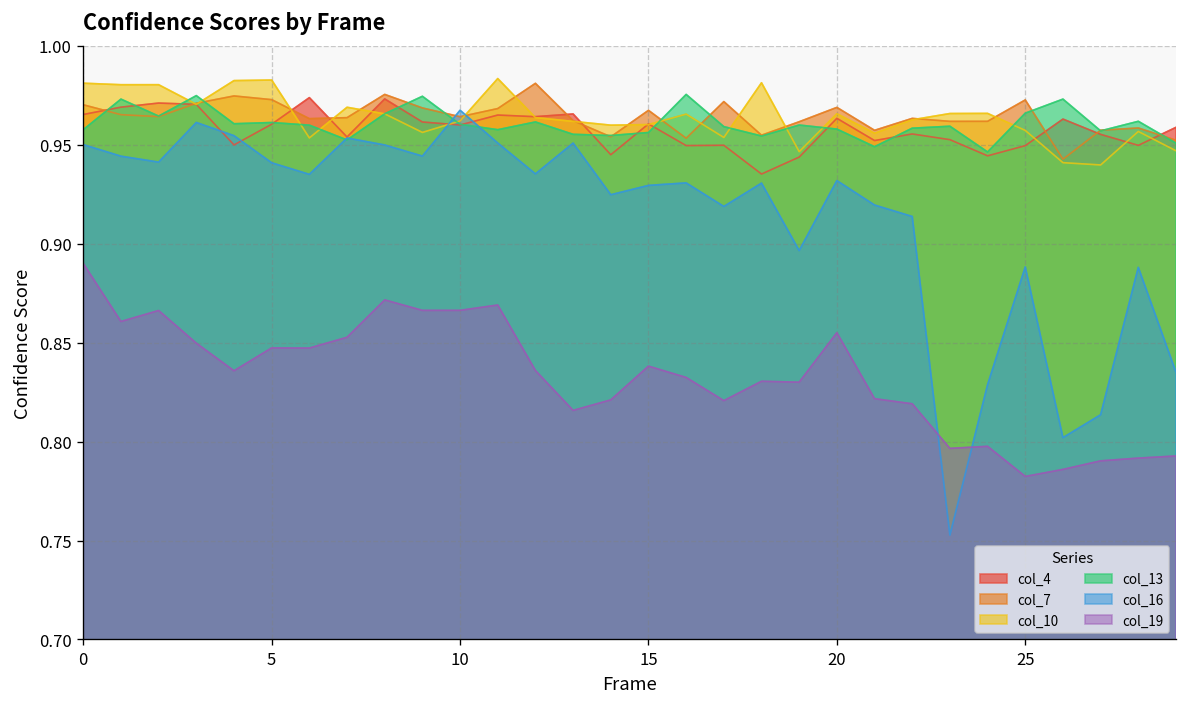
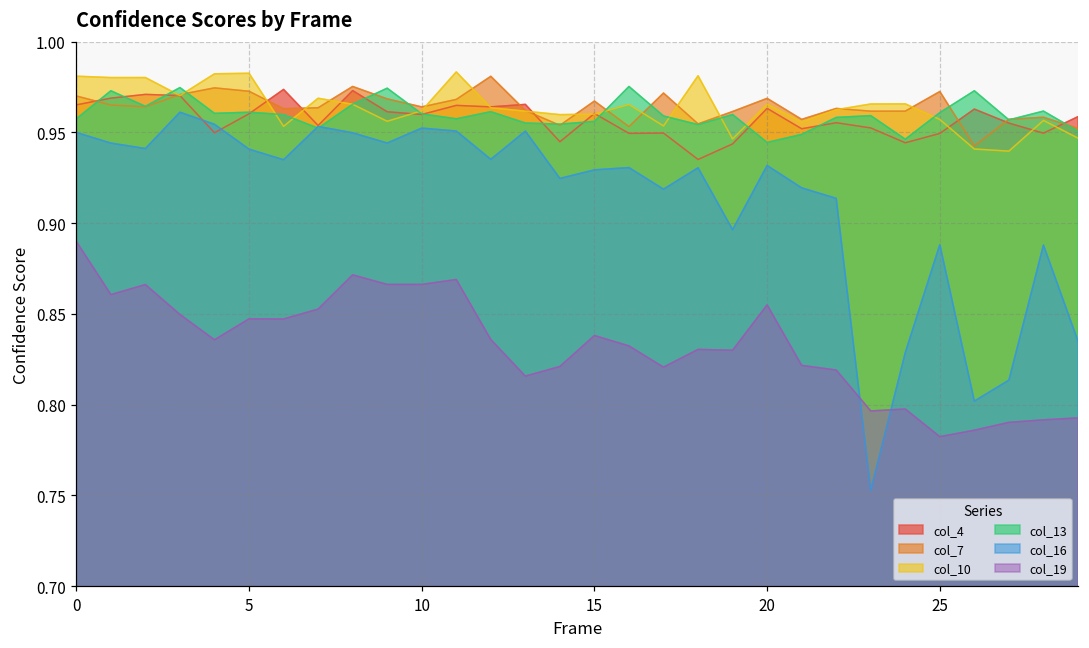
col_16, 10: 0.967 -> 0.952
col_13, 20: 0.958 -> 0.945
col_13, 25: 0.966 -> 0.961
